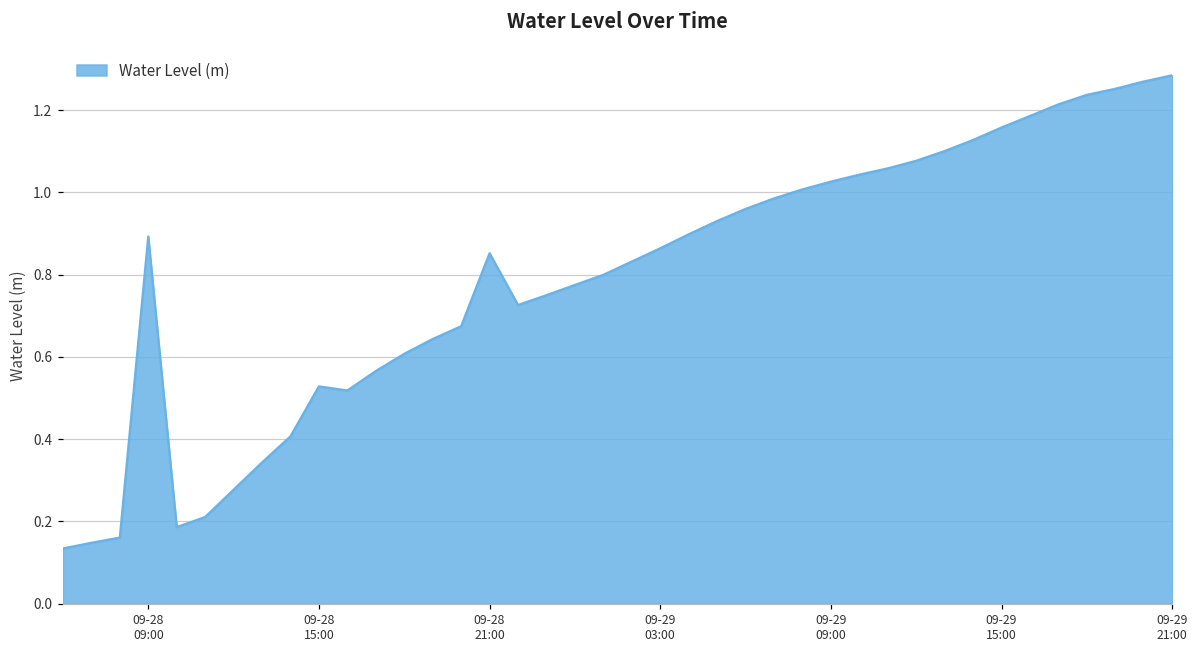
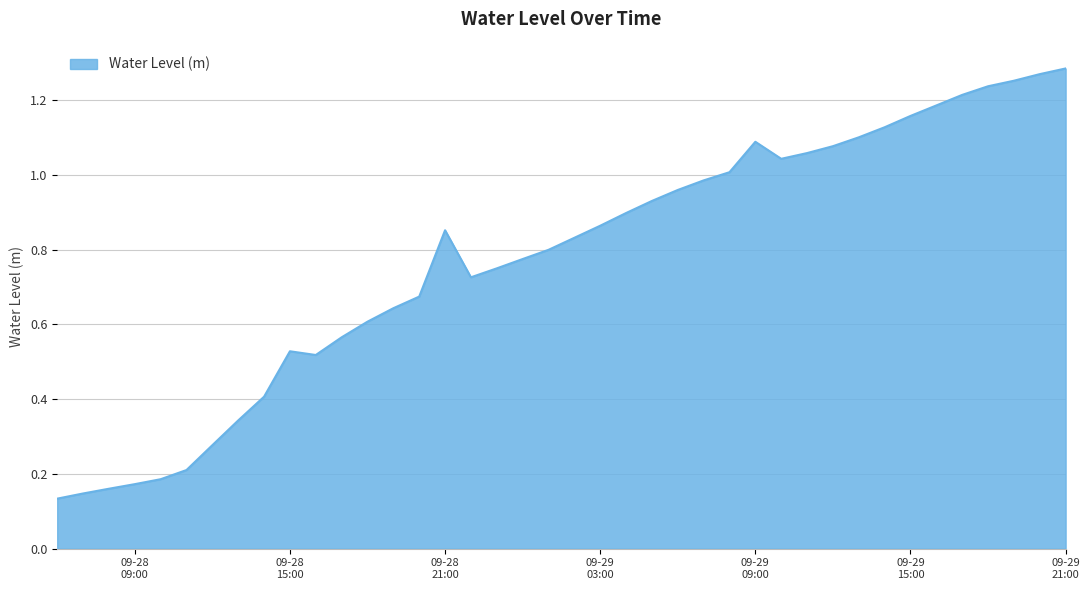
09-28 09:00: 0.89 -> 0.17
09-29 09:00: 1.03 -> 1.09
